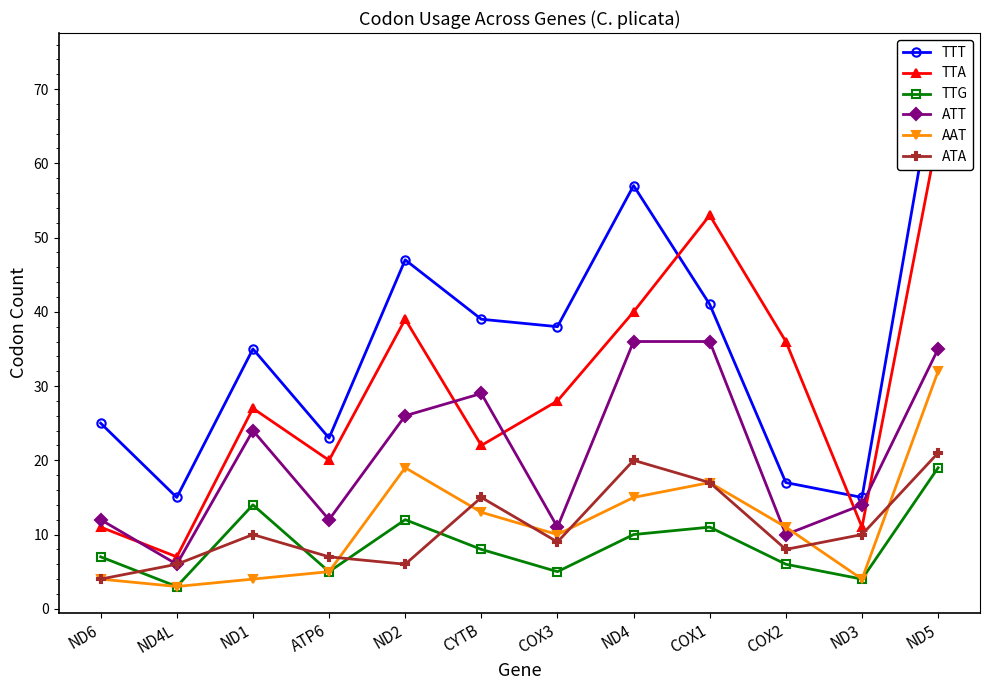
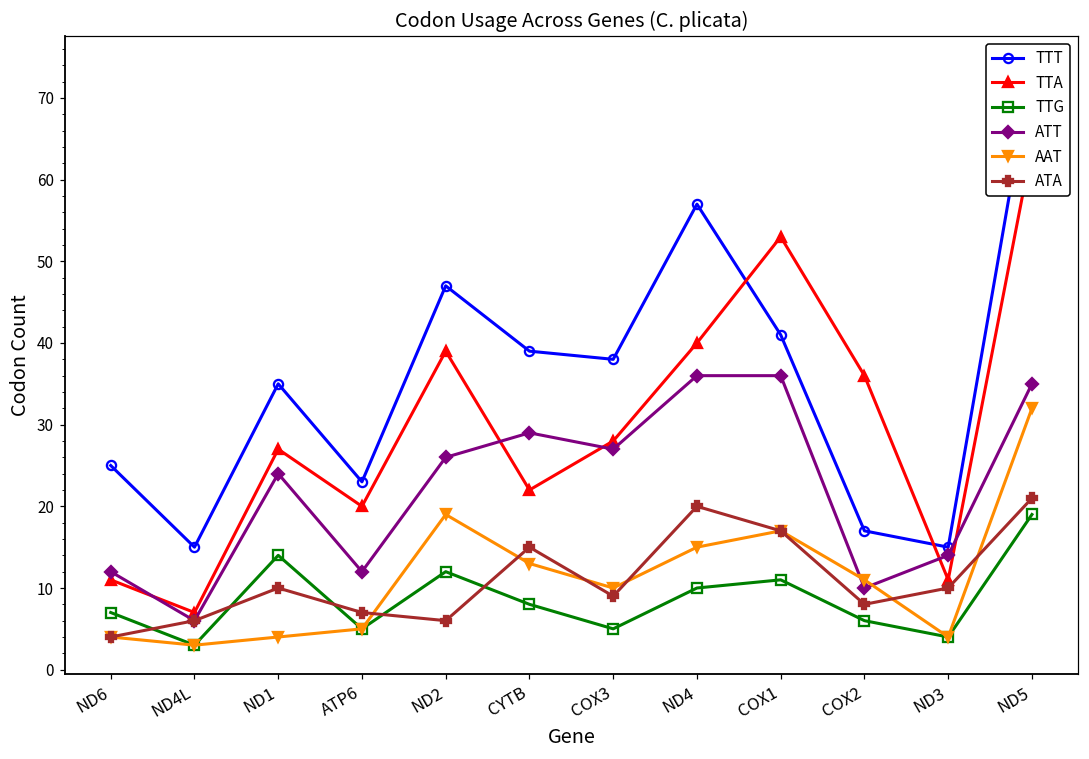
ATT, COX3: 11 -> 27
